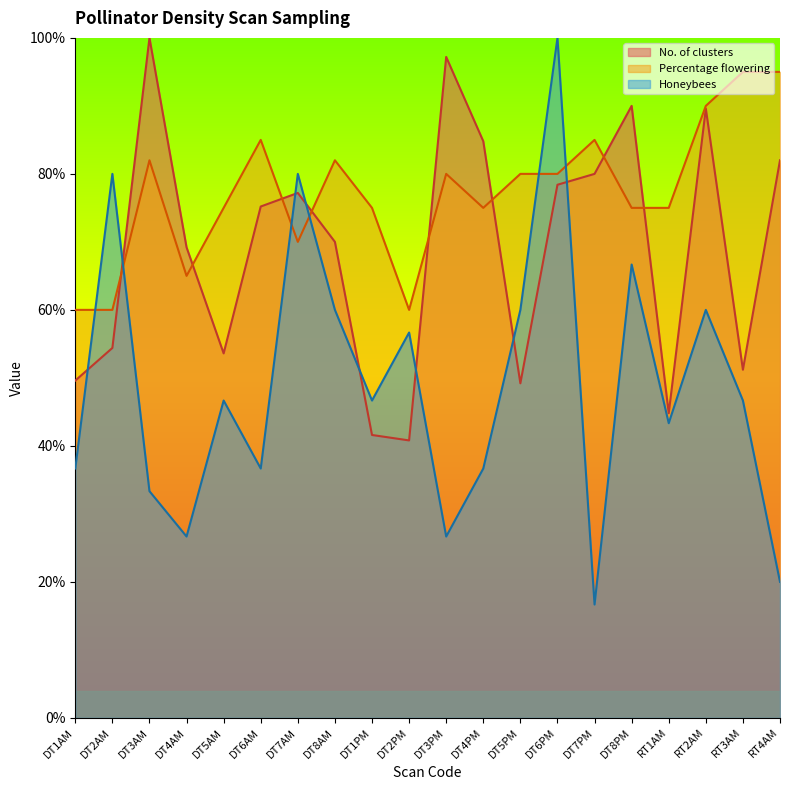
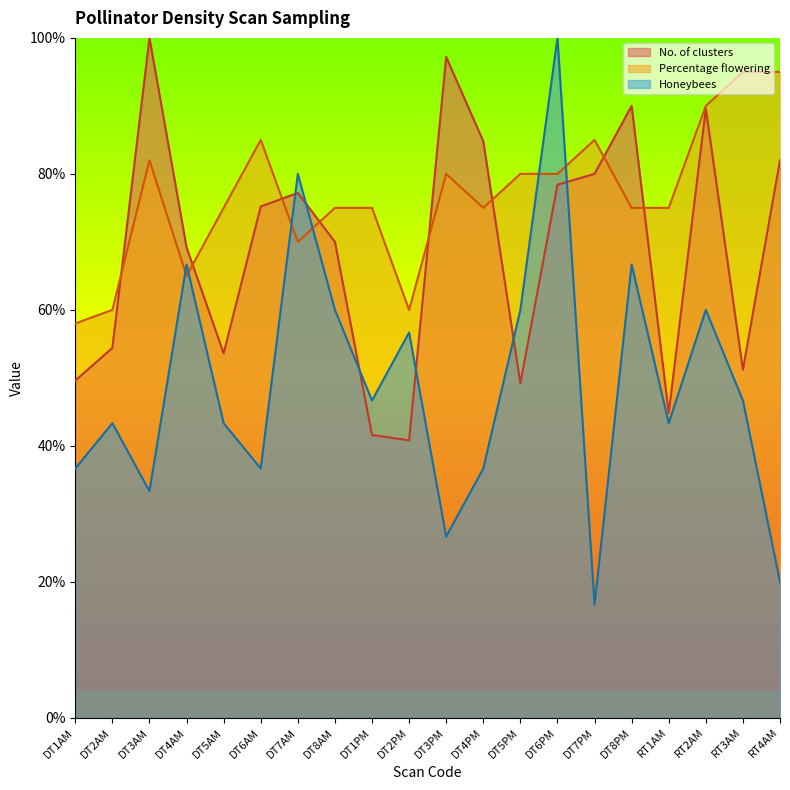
Percentage flowering, DT1AM: 60% -> 58%
Honeybees, DT2AM: 80% -> 43%
Honeybees, DT4AM: 27% -> 67%
Honeybees, DT5AM: 47% -> 43%
Percentage flowering, DT8AM: 82% -> 75%
